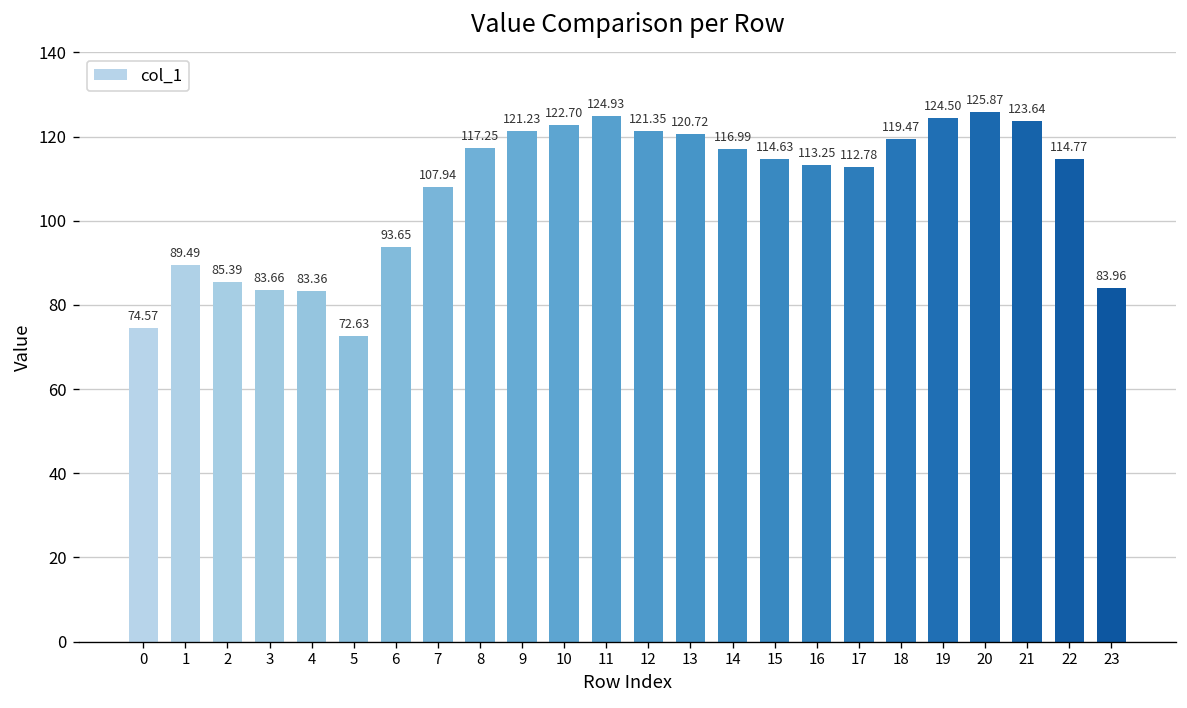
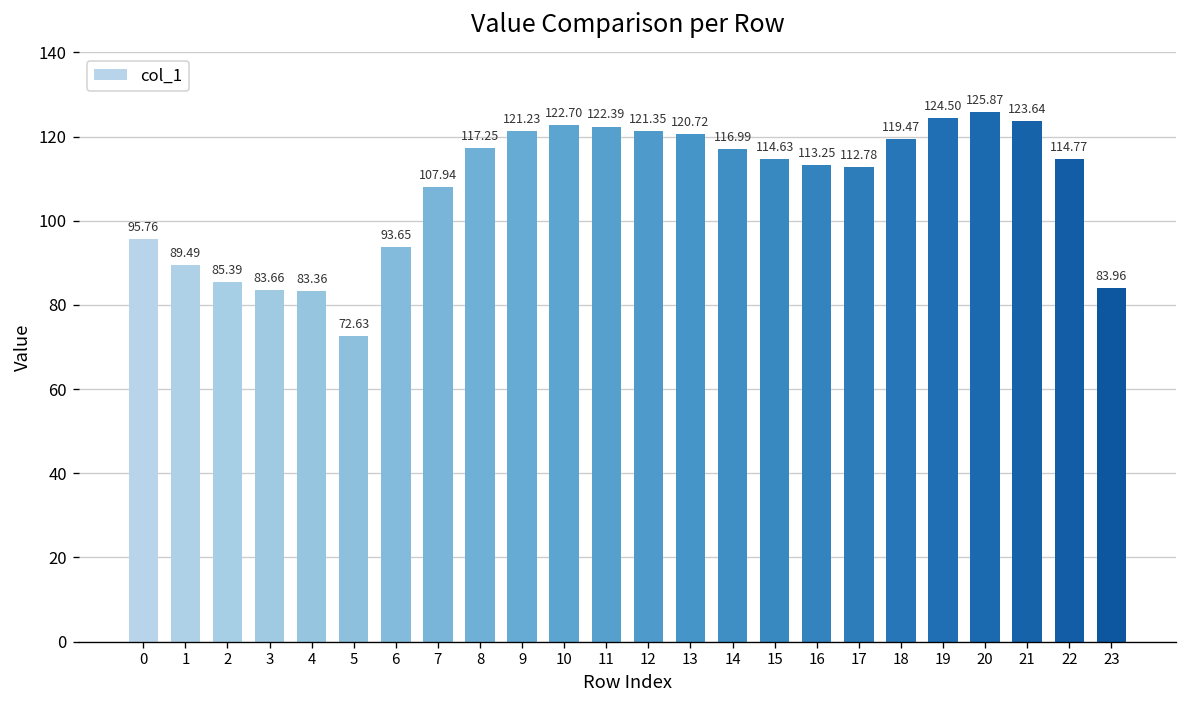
0: 74.57 -> 95.76
11: 124.93 -> 122.39
